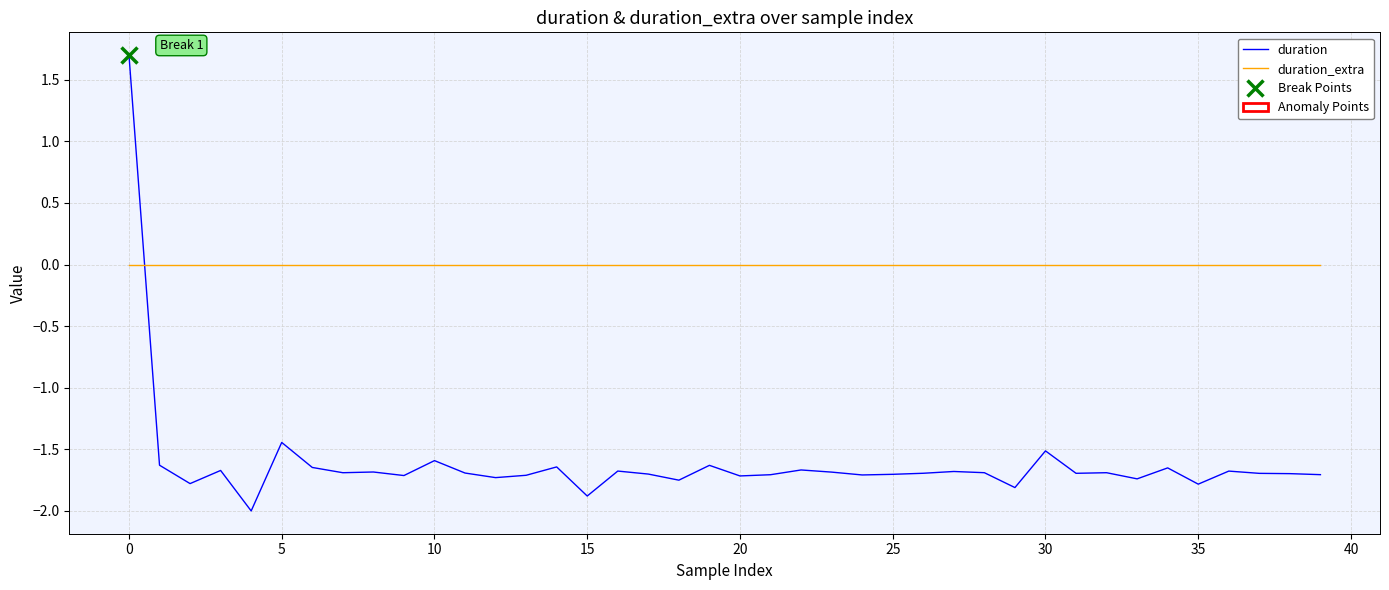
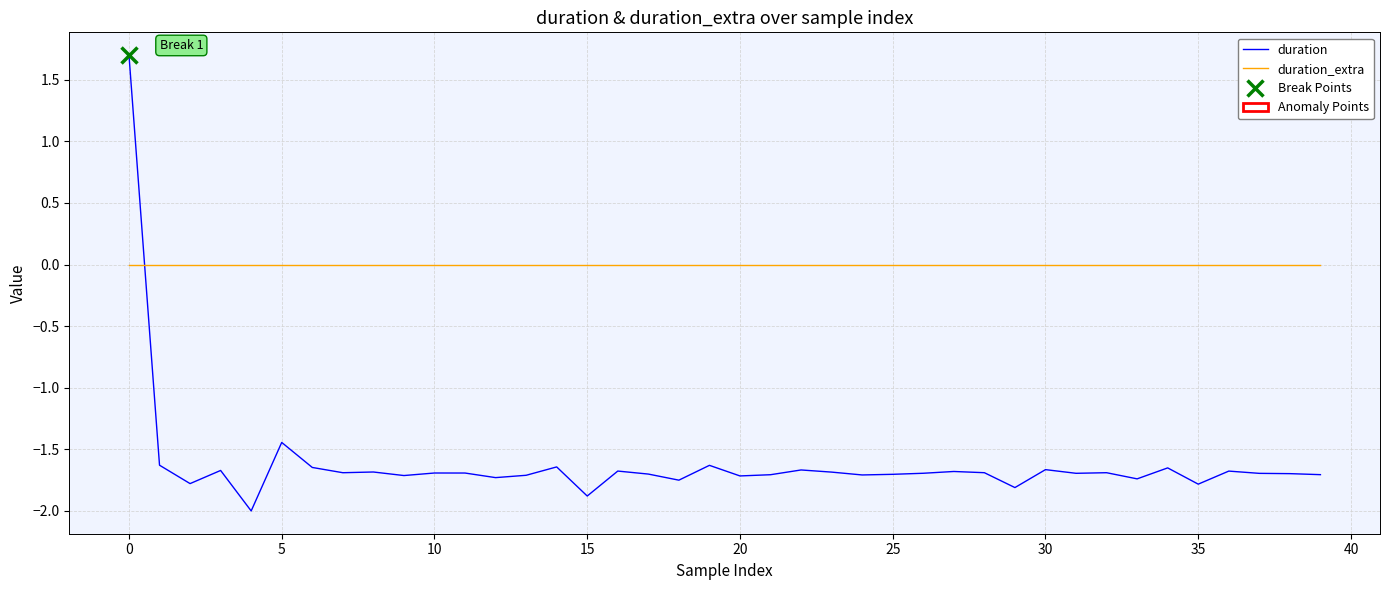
duration, 10: -1.59 -> -1.69
duration, 30: -1.51 -> -1.66
